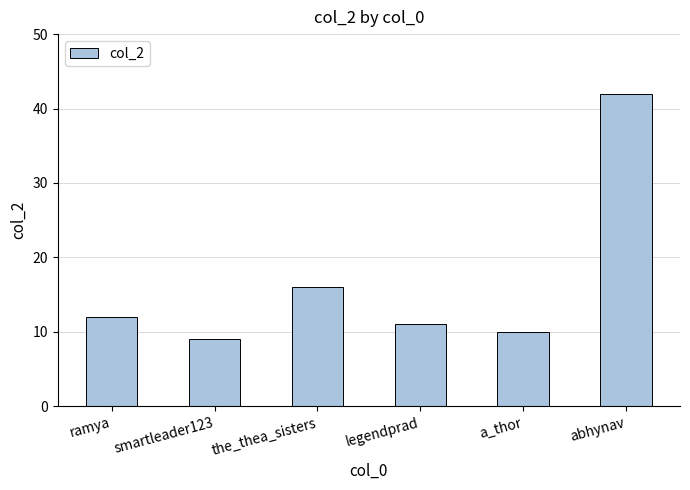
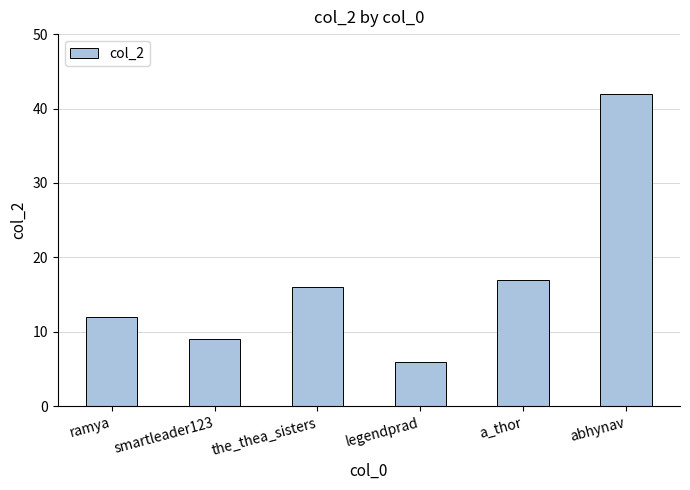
legendprad: 11 -> 6
a_thor: 10 -> 17
